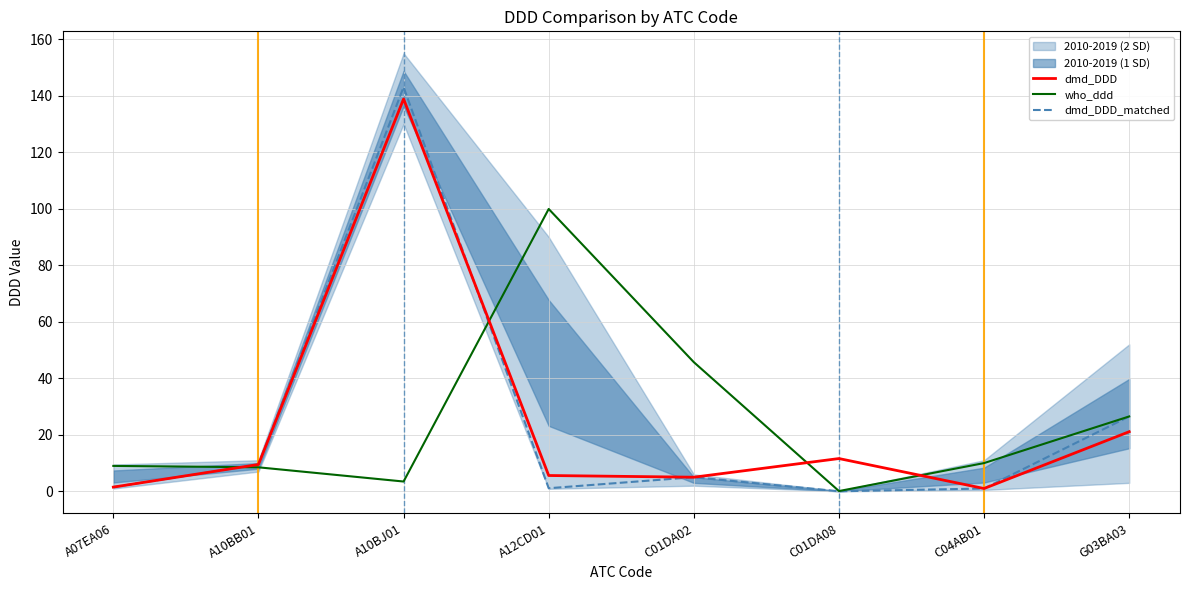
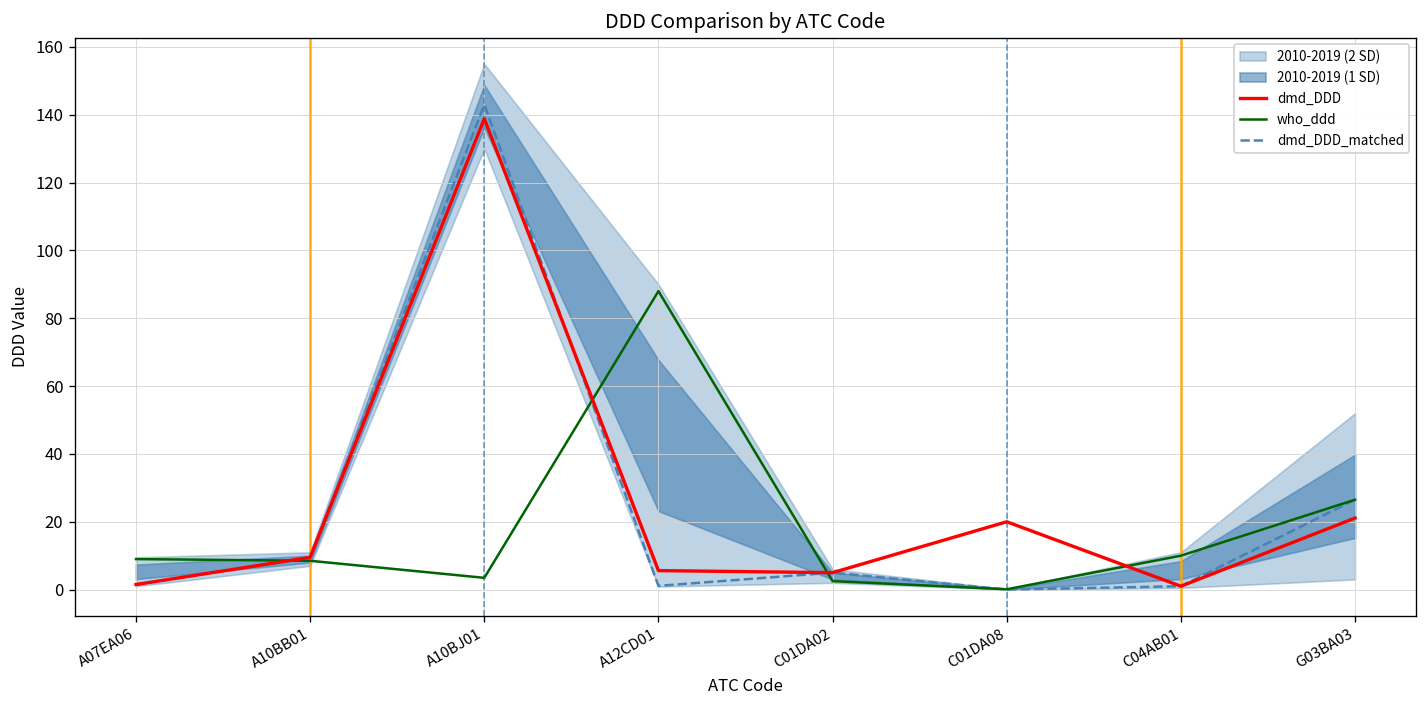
who_ddd, A12CD01: 100 -> 88
who_ddd, C01DA02: 46 -> 3
dmd_DDD, C01DA08: 12 -> 20
